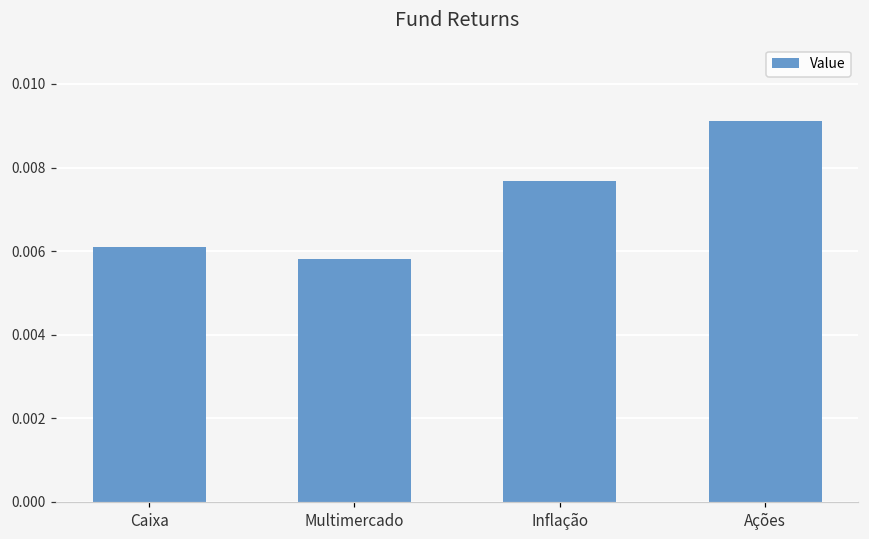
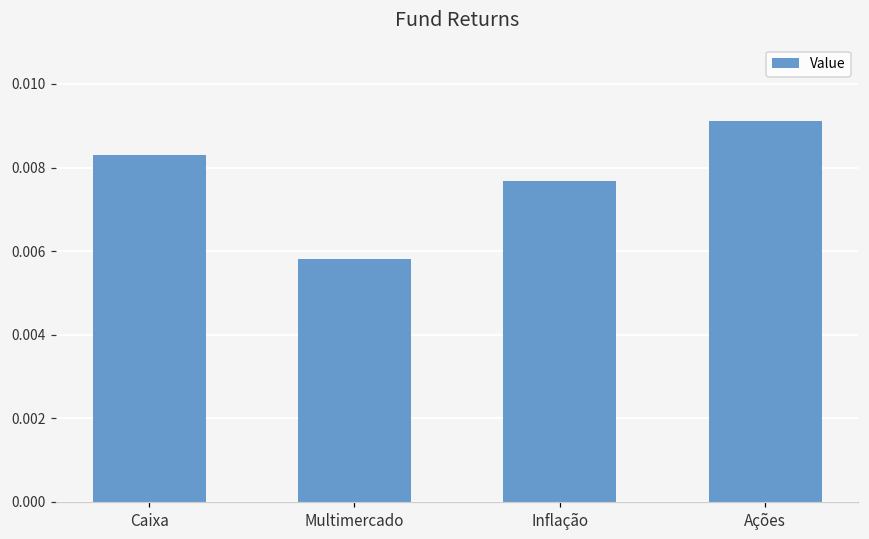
Caixa: 0.0061 -> 0.0083
